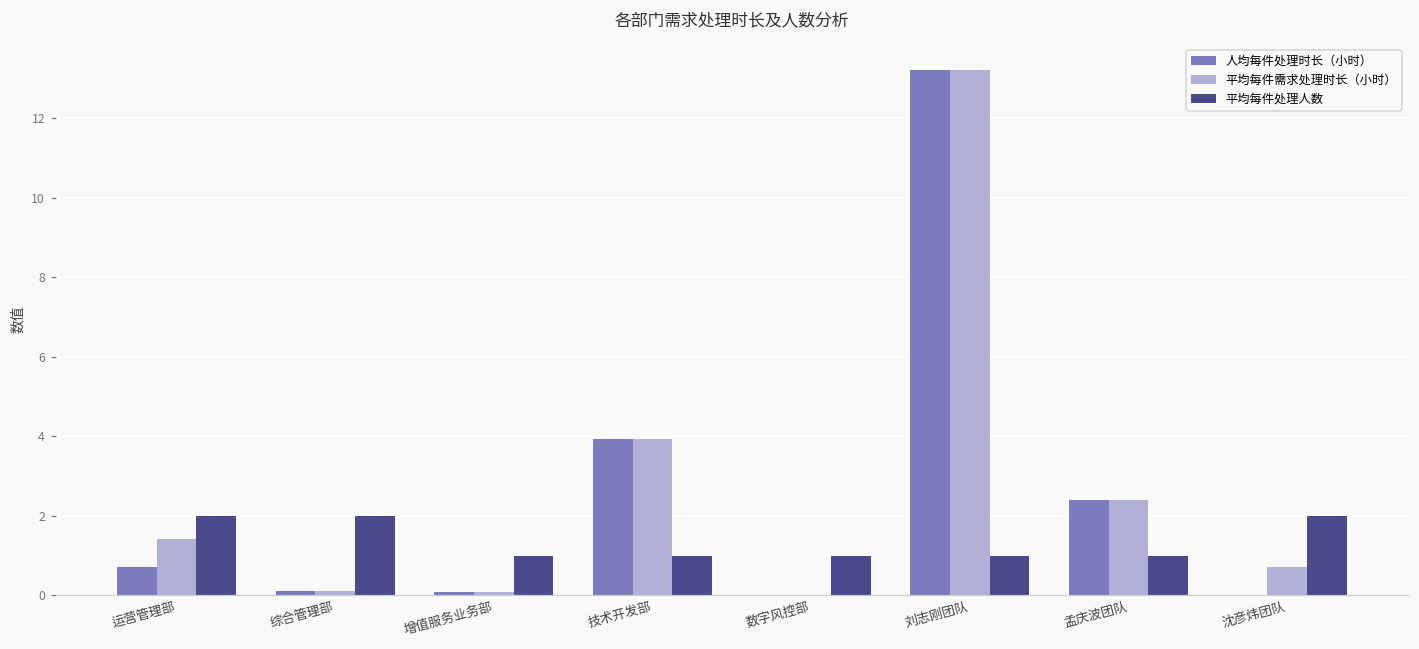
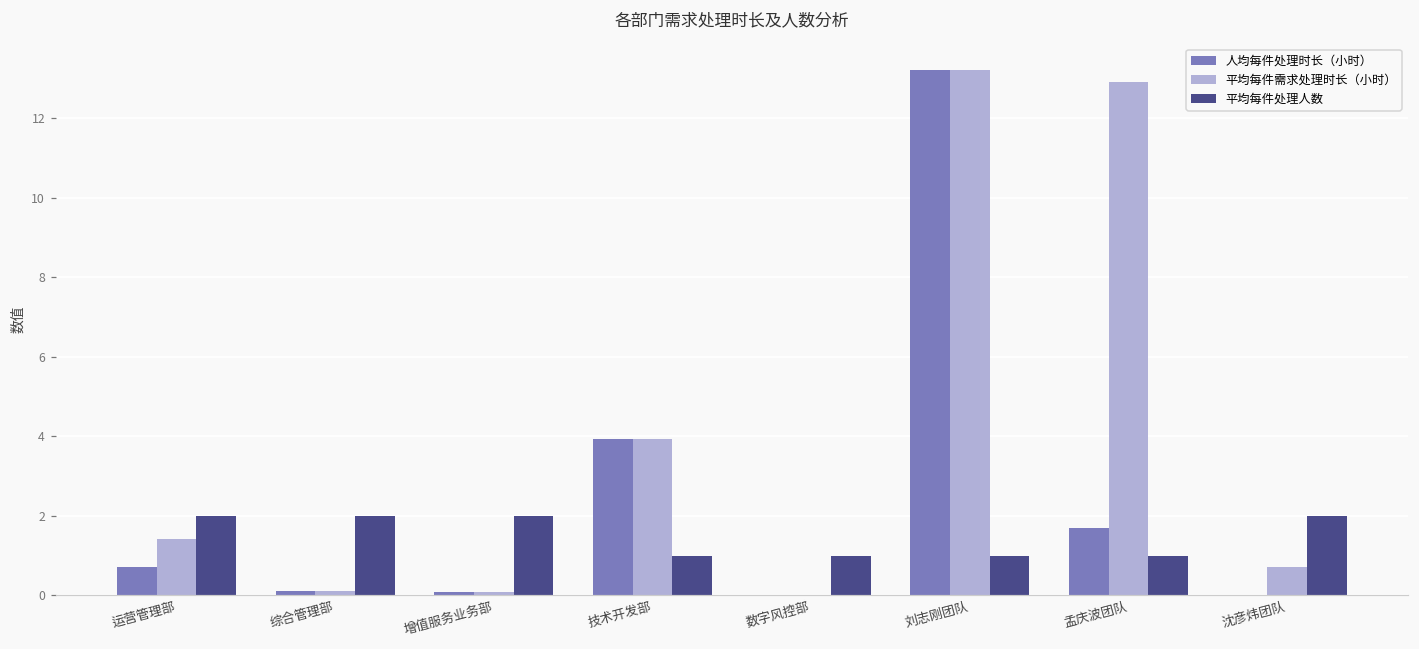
平均每件处理人数, 增值服务业务部: 1 -> 2
人均每件处理时长（小时）, 孟庆波团队: 2.4 -> 1.7
平均每件需求处理时长（小时）, 孟庆波团队: 2.4 -> 12.9
